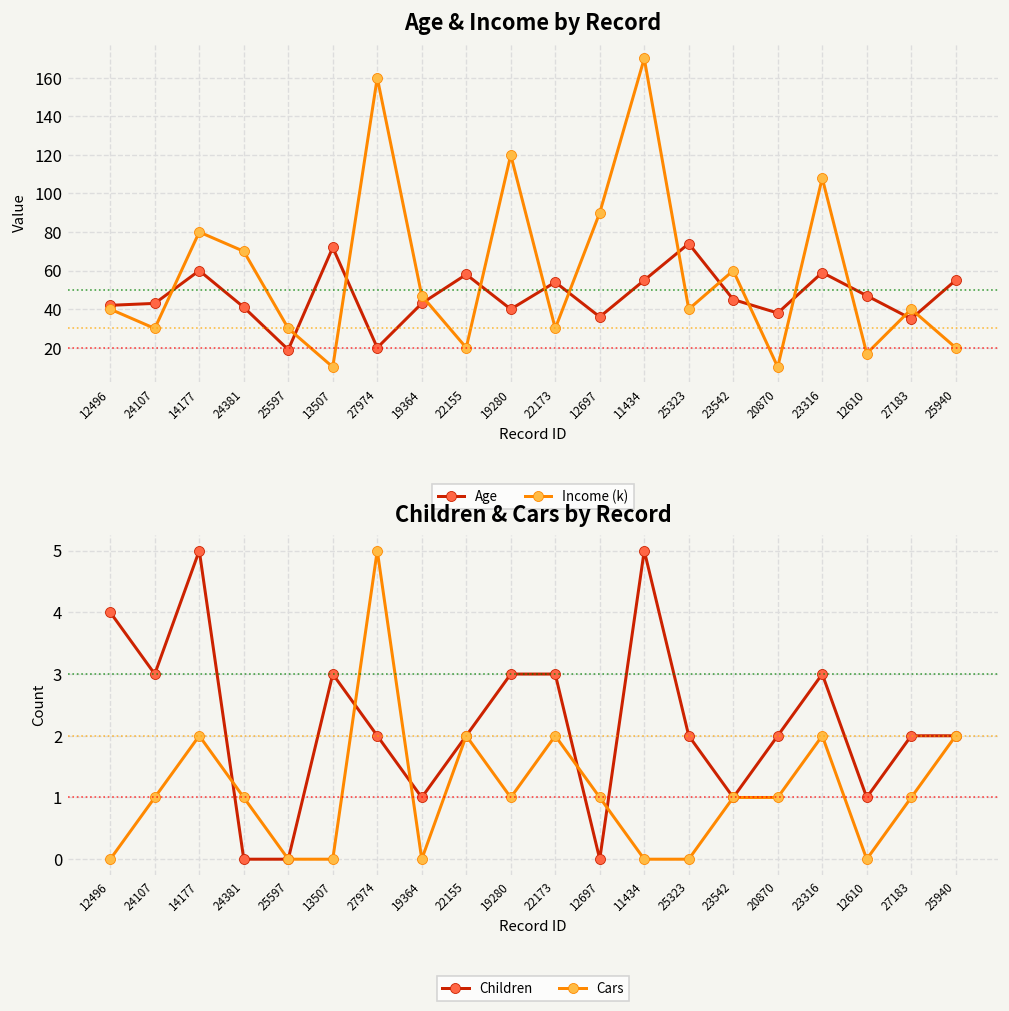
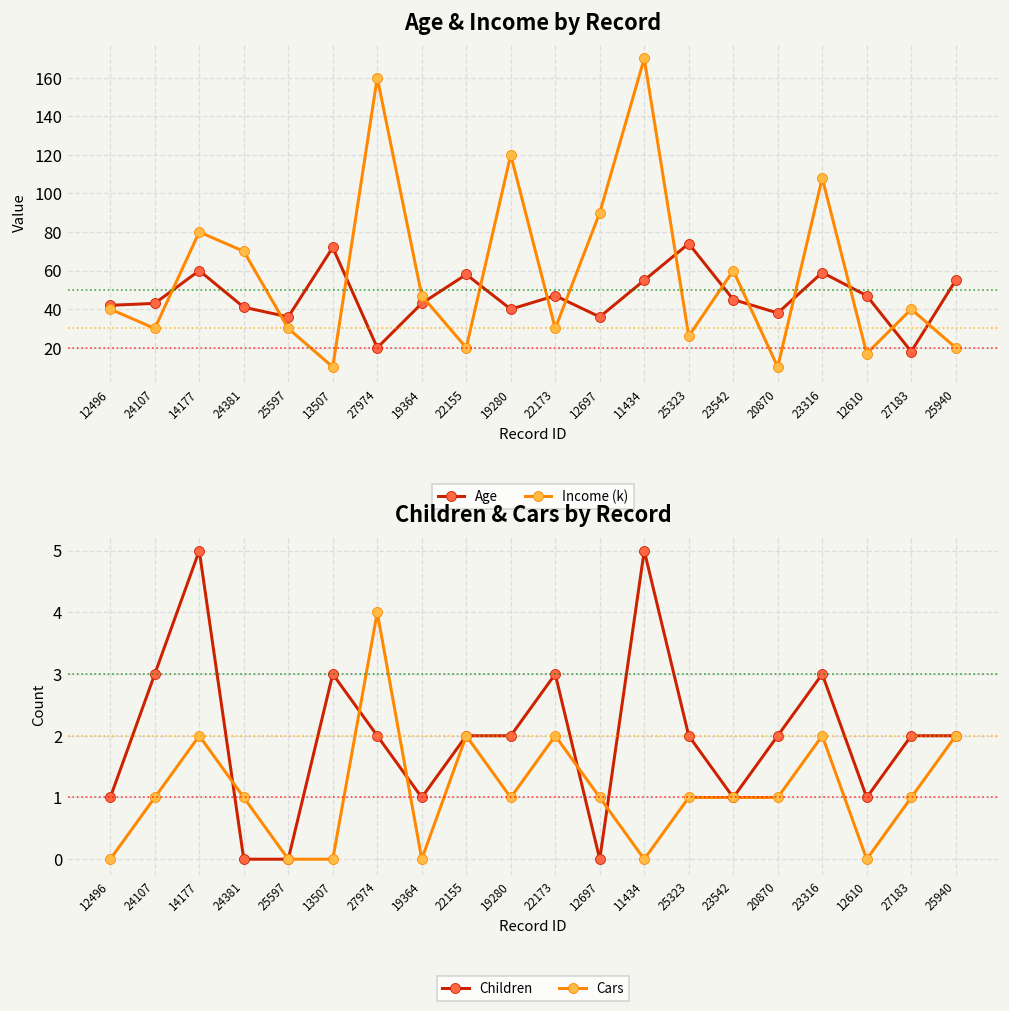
Age & Income by Record, Age, 25597: 19 -> 36
Age & Income by Record, Age, 22173: 54 -> 47
Age & Income by Record, Income (k), 25323: 40 -> 26
Age & Income by Record, Age, 27183: 35 -> 18
Children & Cars by Record, Children, 12496: 4 -> 1
Children & Cars by Record, Cars, 27974: 5 -> 4
Children & Cars by Record, Children, 19280: 3 -> 2
Children & Cars by Record, Cars, 25323: 0 -> 1
